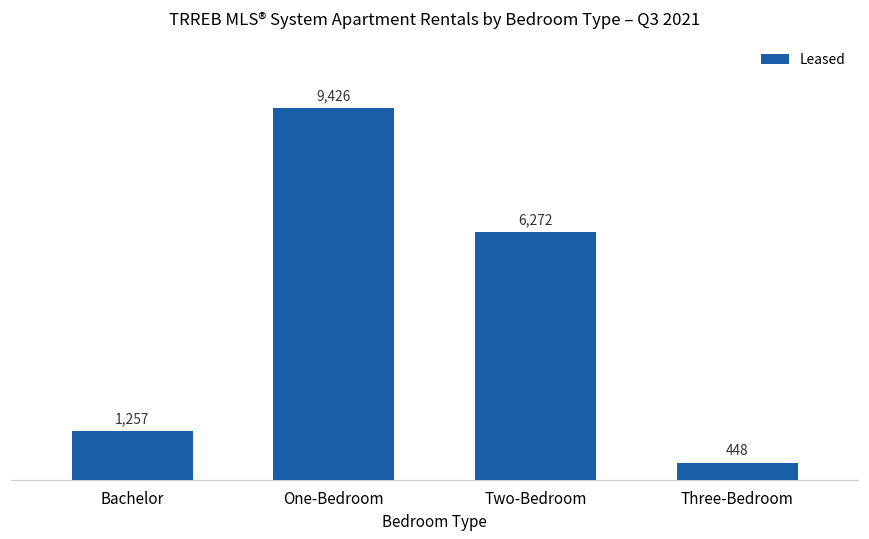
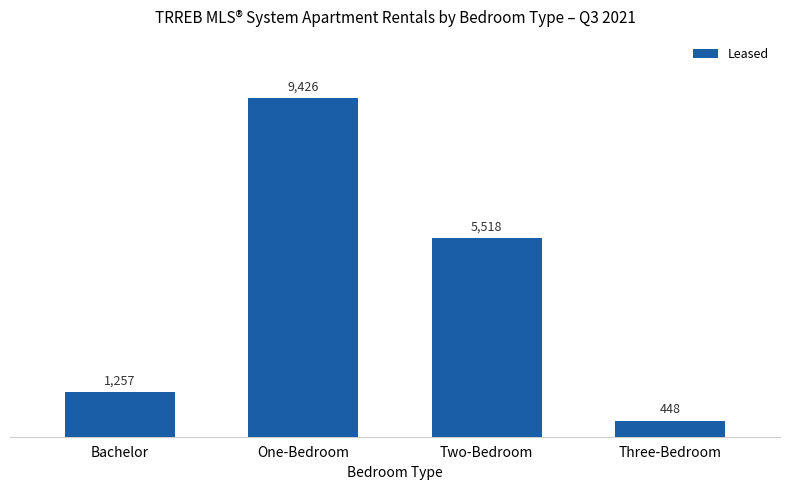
Two-Bedroom: 6,272 -> 5,518
